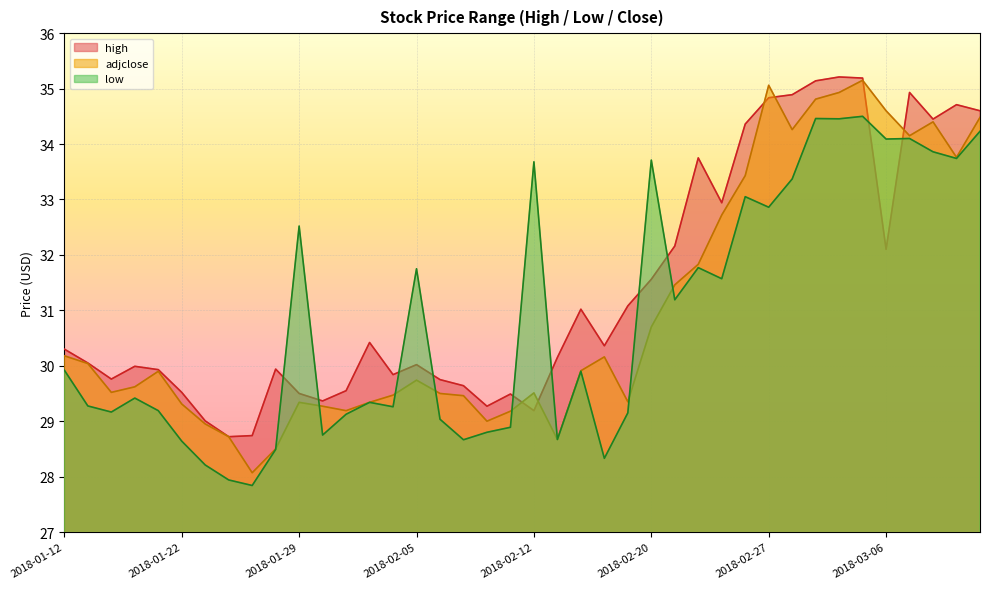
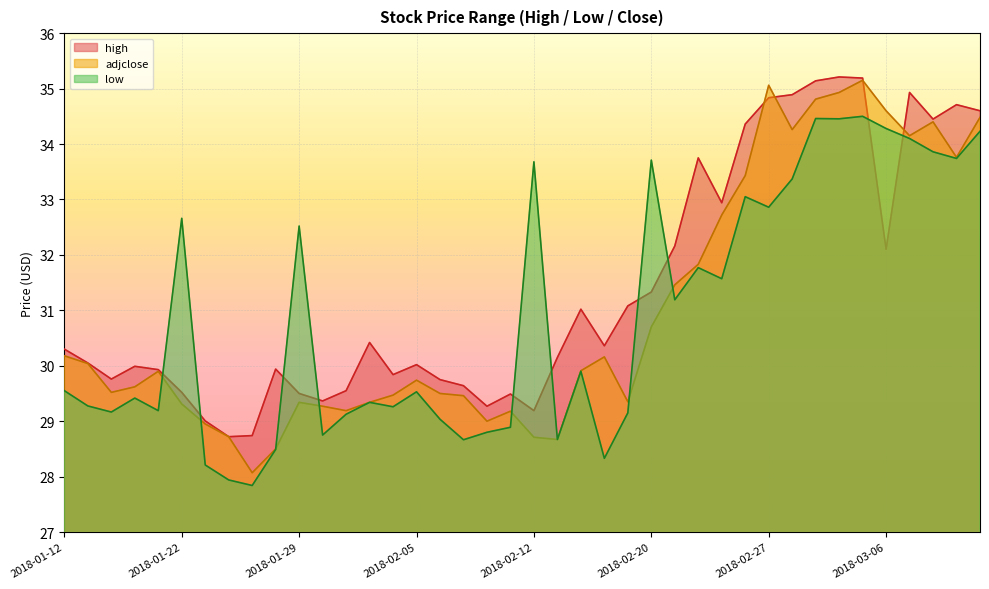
low, 2018-01-12: 29.9 -> 29.6
low, 2018-01-22: 28.6 -> 32.7
low, 2018-02-05: 31.8 -> 29.5
adjclose, 2018-02-12: 29.5 -> 28.7
high, 2018-02-20: 31.6 -> 31.3
low, 2018-03-06: 34.1 -> 34.3
